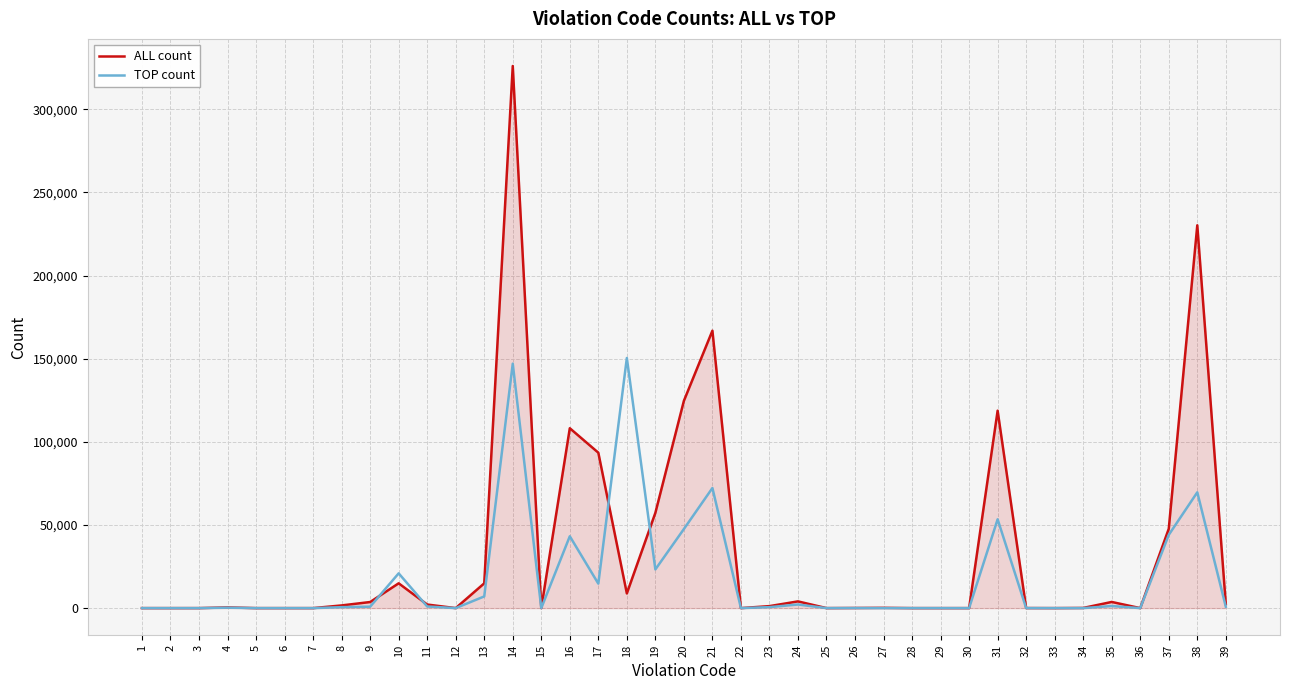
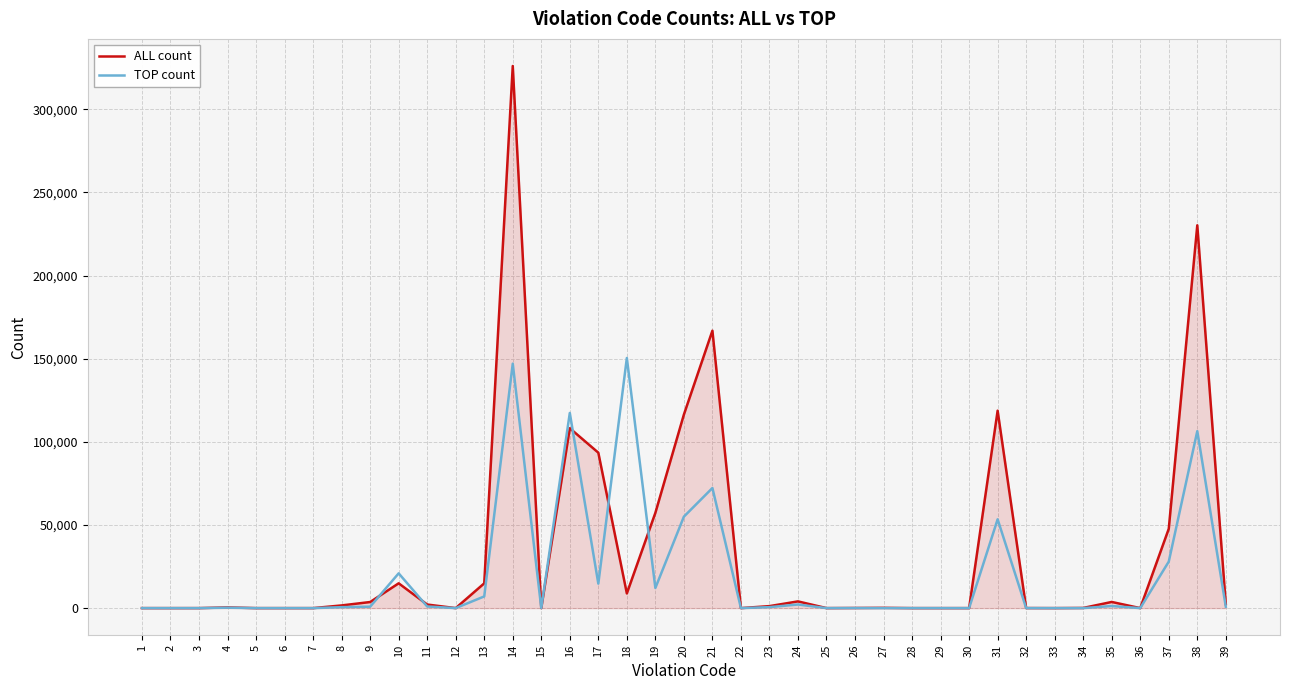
TOP count, 16: 43,000 -> 117,000
TOP count, 19: 23,000 -> 12,000
ALL count, 20: 125,000 -> 116,000
TOP count, 20: 48,000 -> 55,000
TOP count, 37: 44,000 -> 28,000
TOP count, 38: 70,000 -> 106,000
